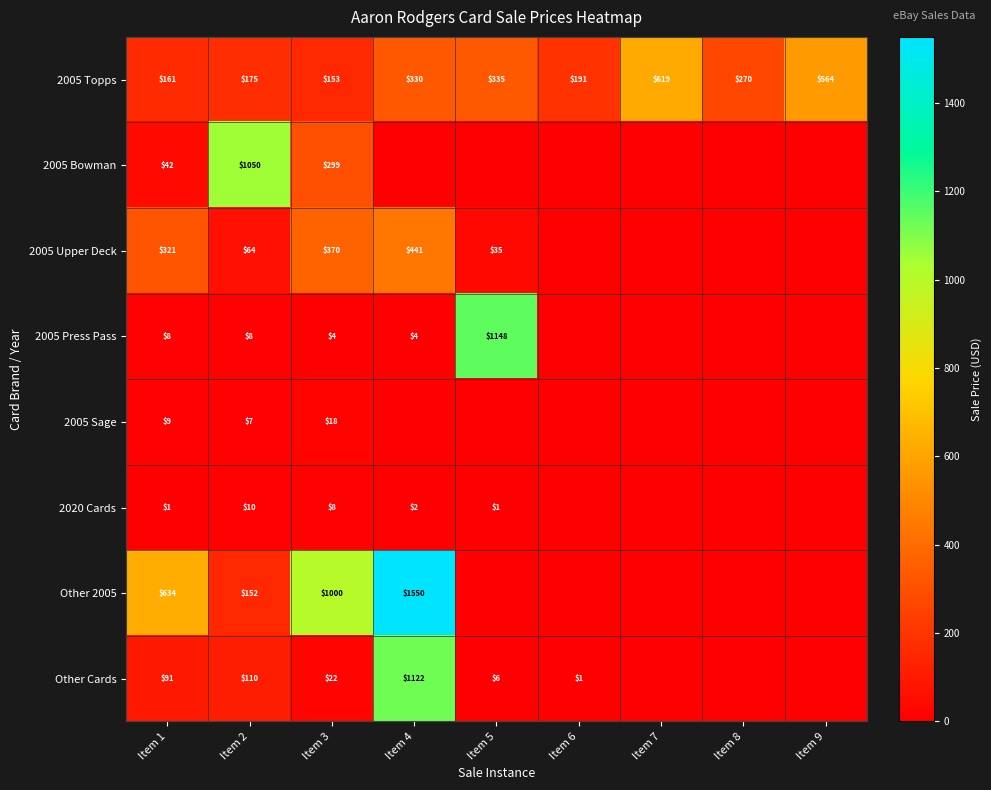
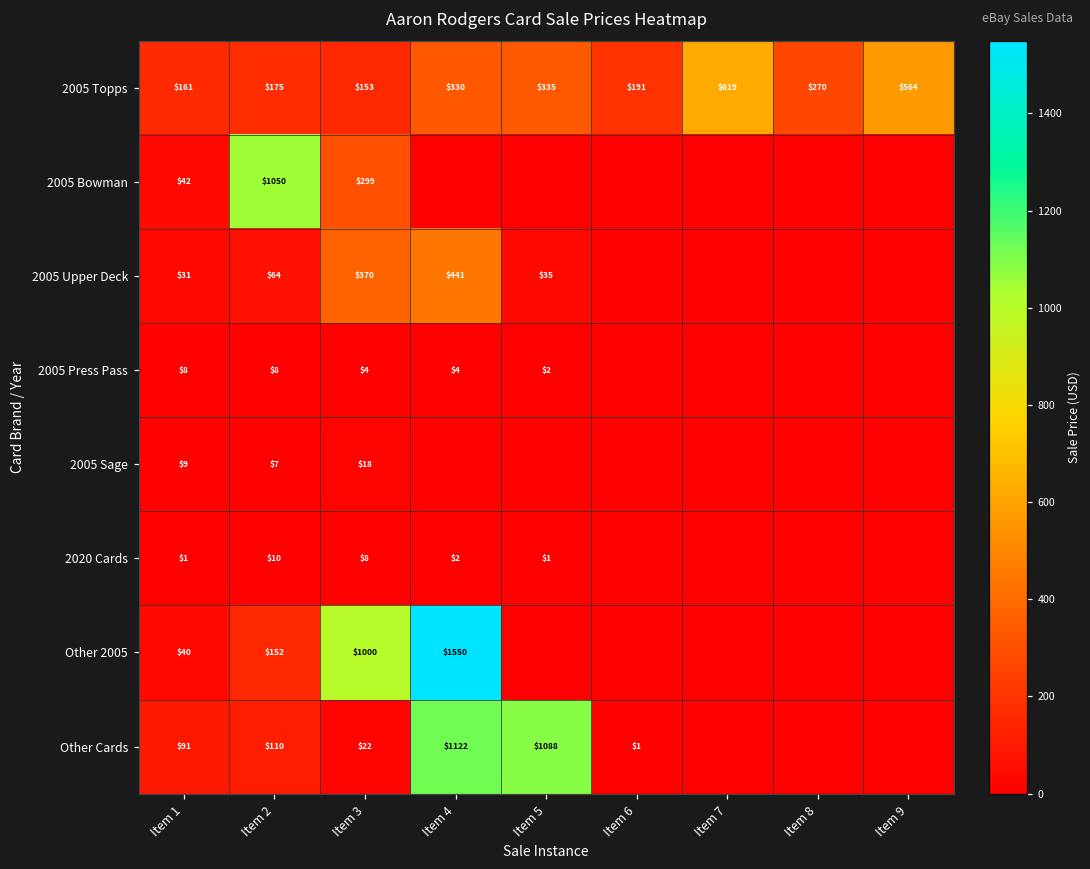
2005 Upper Deck, Item 1: $321 -> $31
2005 Press Pass, Item 5: $1148 -> $2
Other 2005, Item 1: $634 -> $40
Other Cards, Item 5: $6 -> $1088
